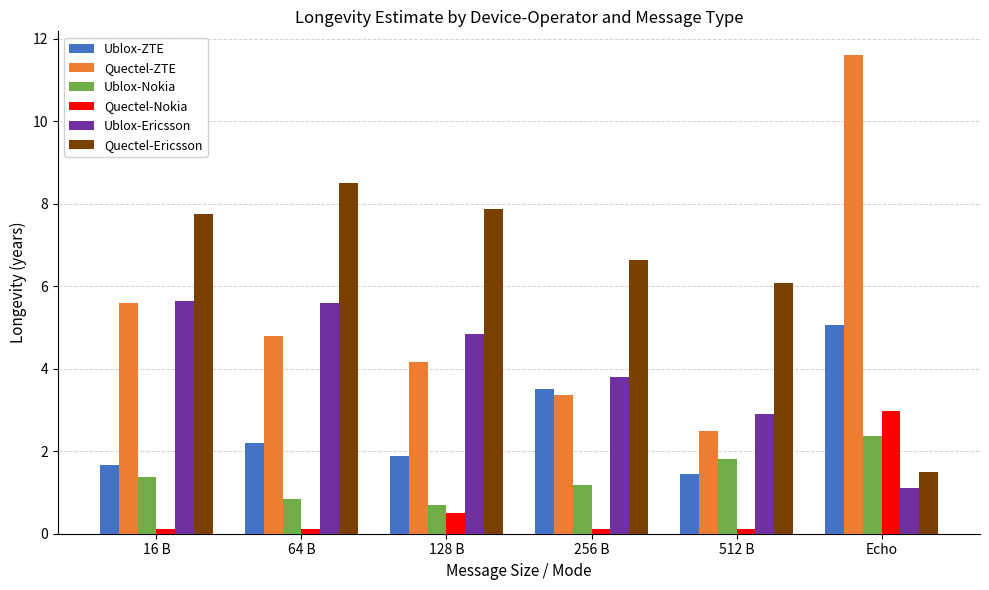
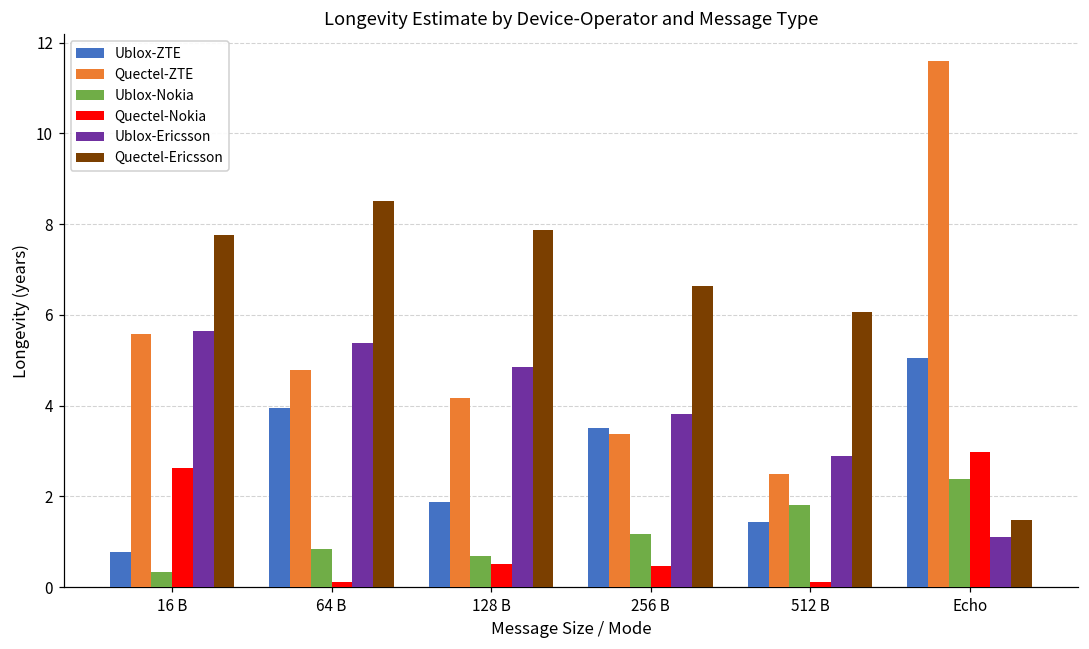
Ublox-ZTE, 16 B: 1.7 -> 0.8
Ublox-Nokia, 16 B: 1.4 -> 0.3
Quectel-Nokia, 16 B: 0.1 -> 2.6
Ublox-ZTE, 64 B: 2.2 -> 4.0
Ublox-Ericsson, 64 B: 5.6 -> 5.4
Quectel-Nokia, 256 B: 0.1 -> 0.5
